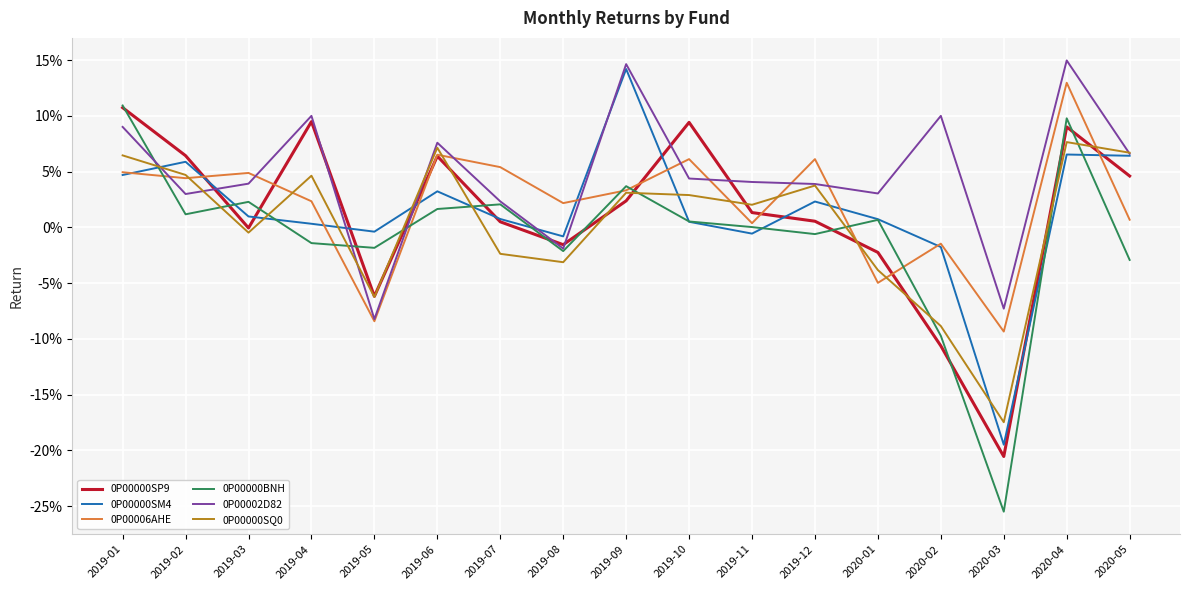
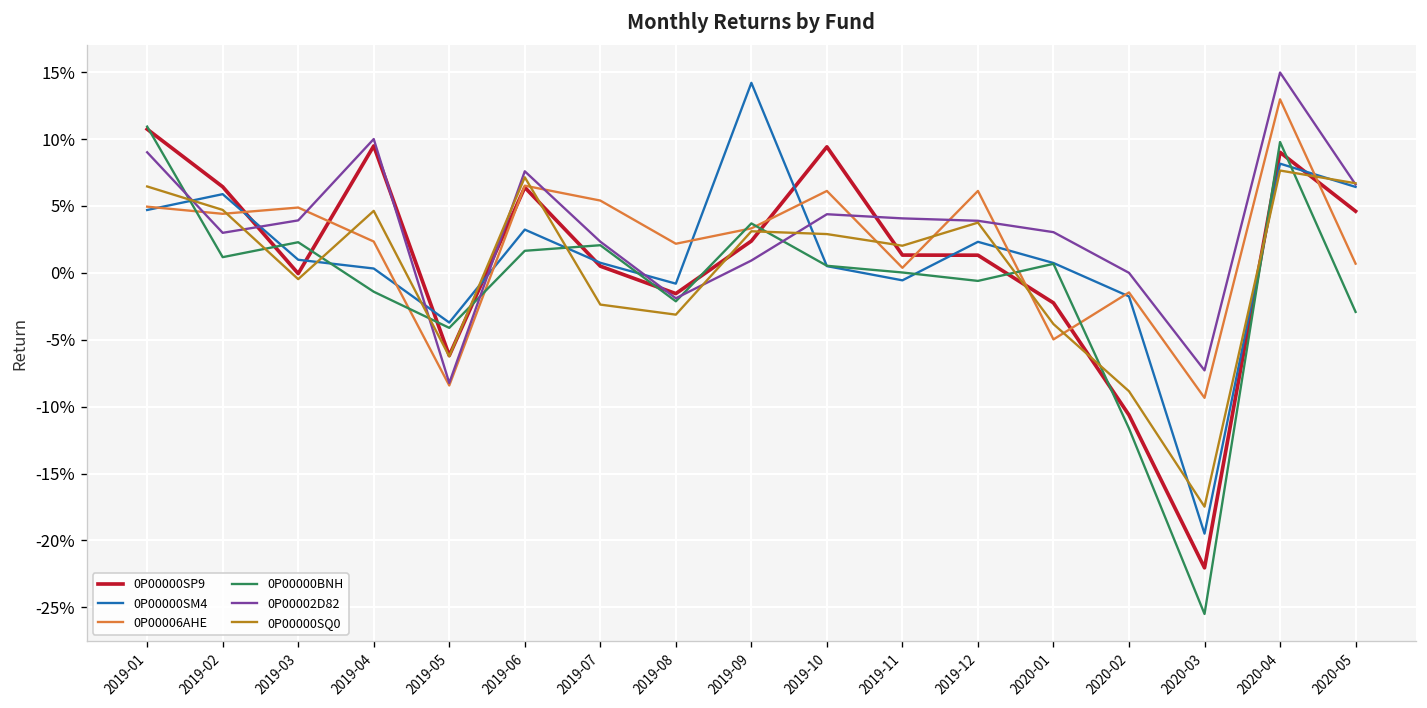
0P00000SM4, 2019-05: -0.4% -> -3.7%
0P00000BNH, 2019-05: -1.8% -> -4.1%
0P00002D82, 2019-09: 14.6% -> 0.9%
0P00000SP9, 2019-12: 0.6% -> 1.3%
0P00000BNH, 2020-02: -9.7% -> -11.6%
0P00002D82, 2020-02: 10.0% -> 0.0%
0P00000SP9, 2020-03: -20.5% -> -22.0%
0P00000SM4, 2020-04: 6.5% -> 8.2%
